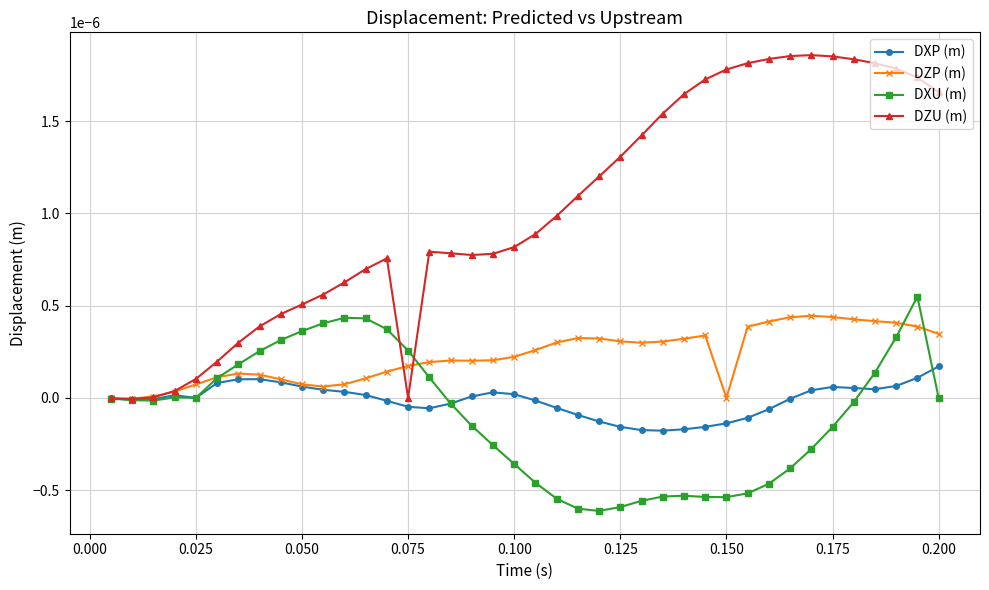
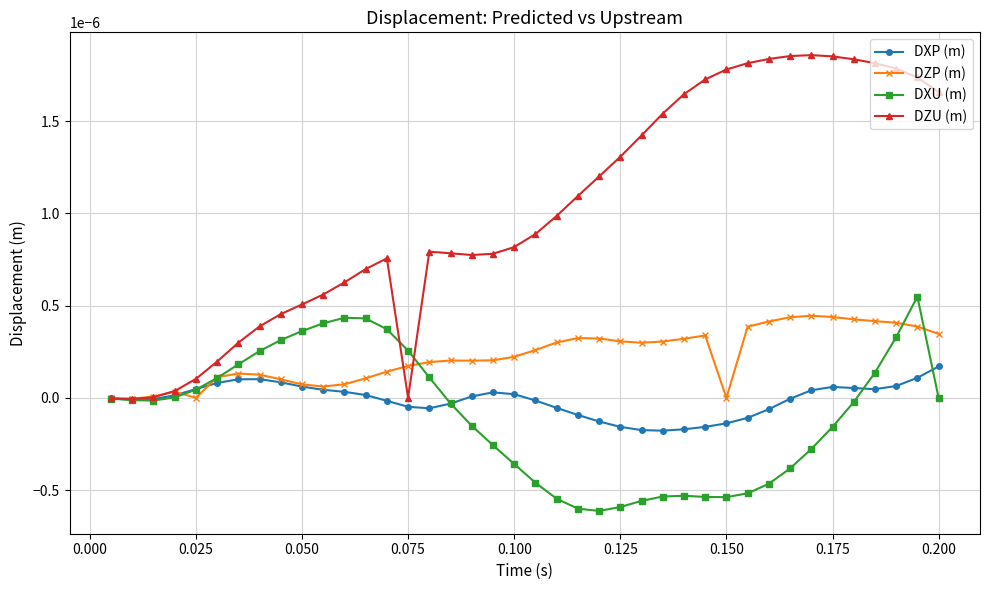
DXP (m), 0.025: 0.00000000 -> 0.00000005
DZP (m), 0.025: 0.0000001 -> 0.0000000
DXU (m), 0.025: 0.00000000 -> 0.00000004
